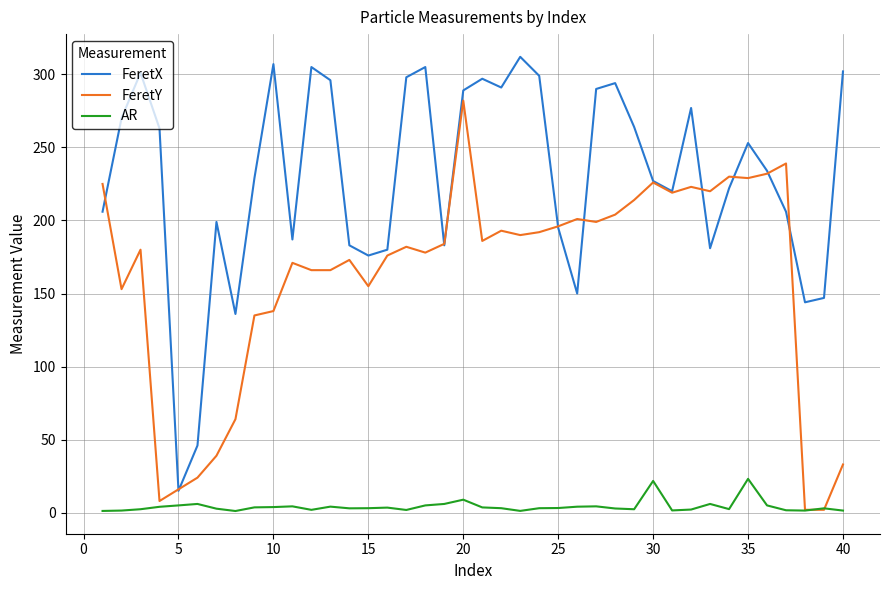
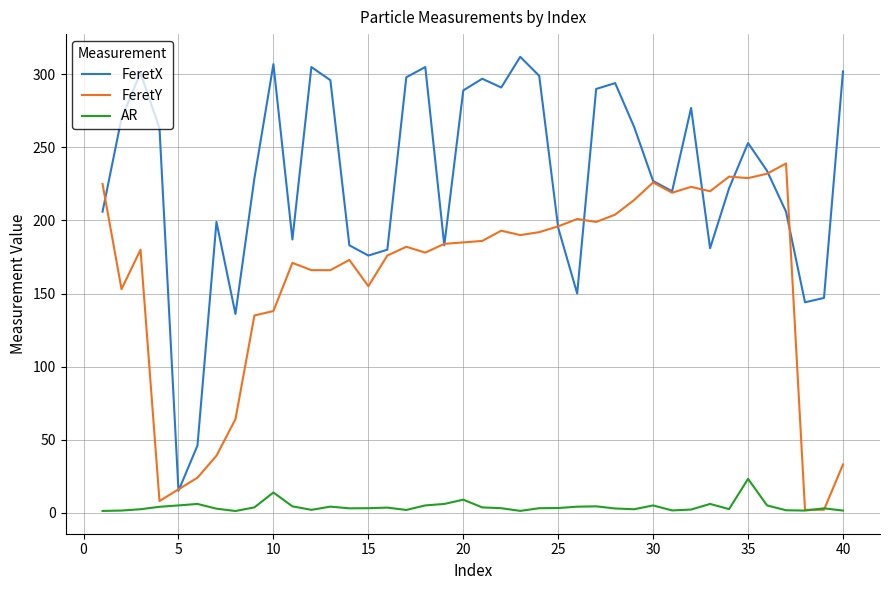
AR, 10: 4 -> 14
FeretY, 20: 282 -> 185
AR, 30: 22 -> 5
